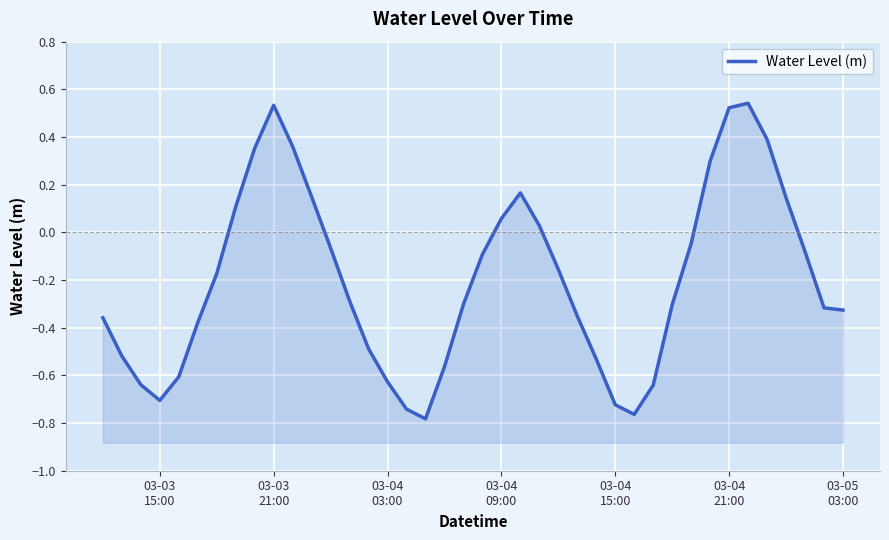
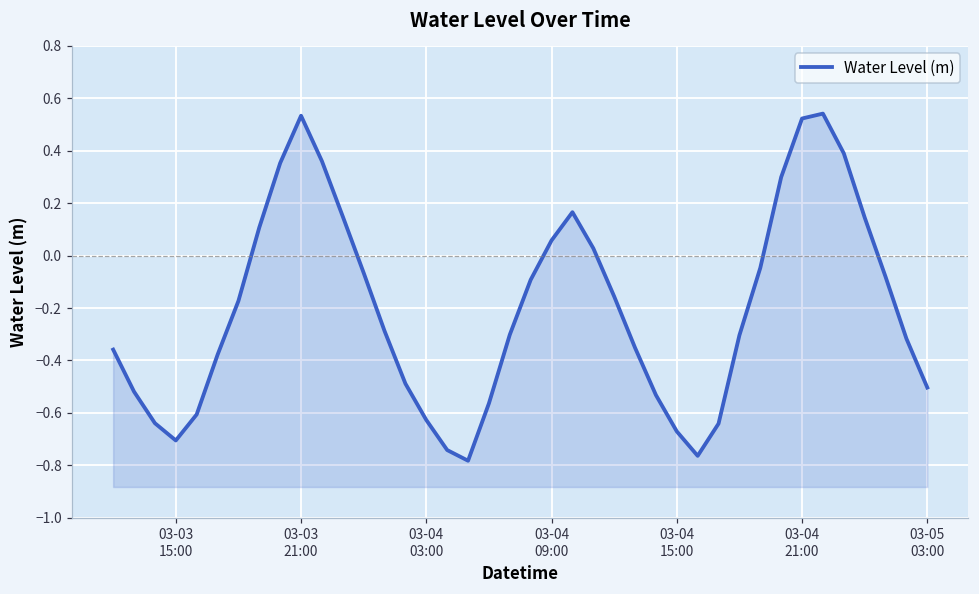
03-04 15:00: -0.72 -> -0.67
03-05 03:00: -0.33 -> -0.50
